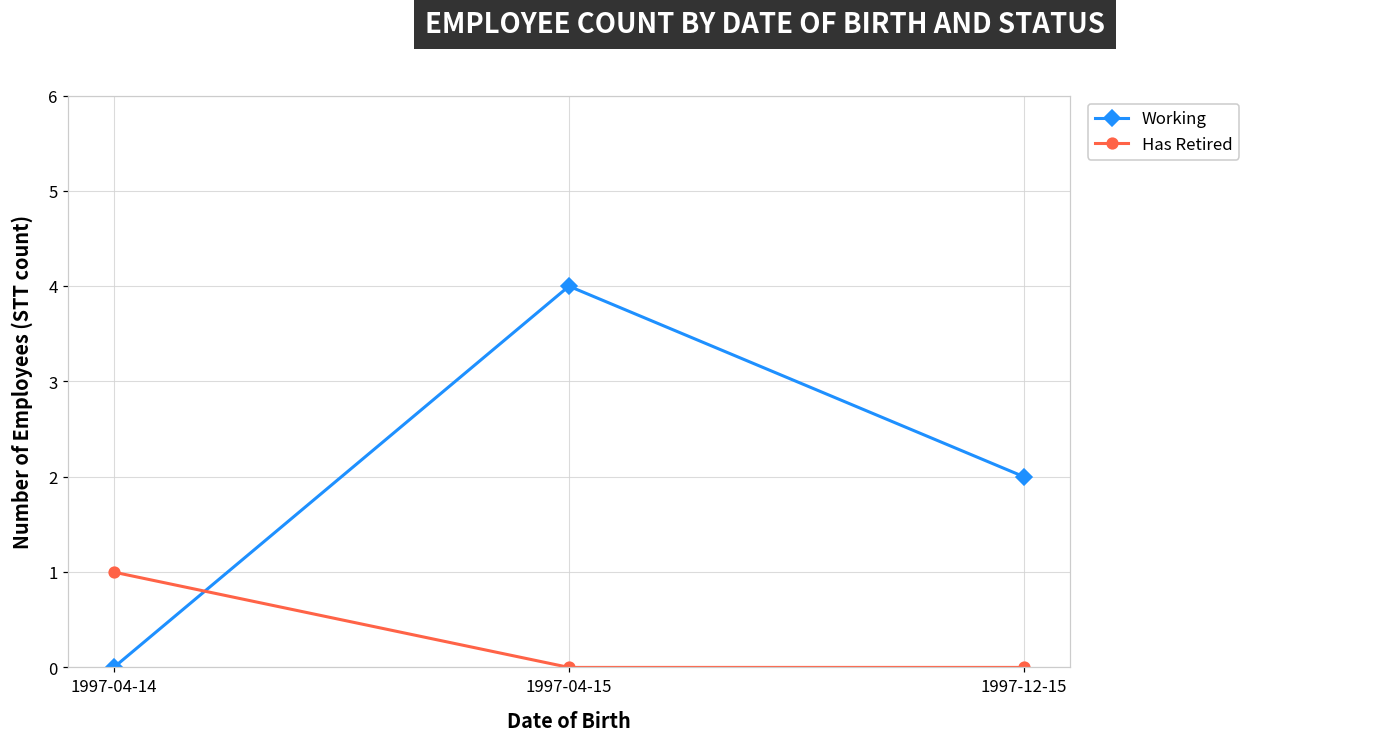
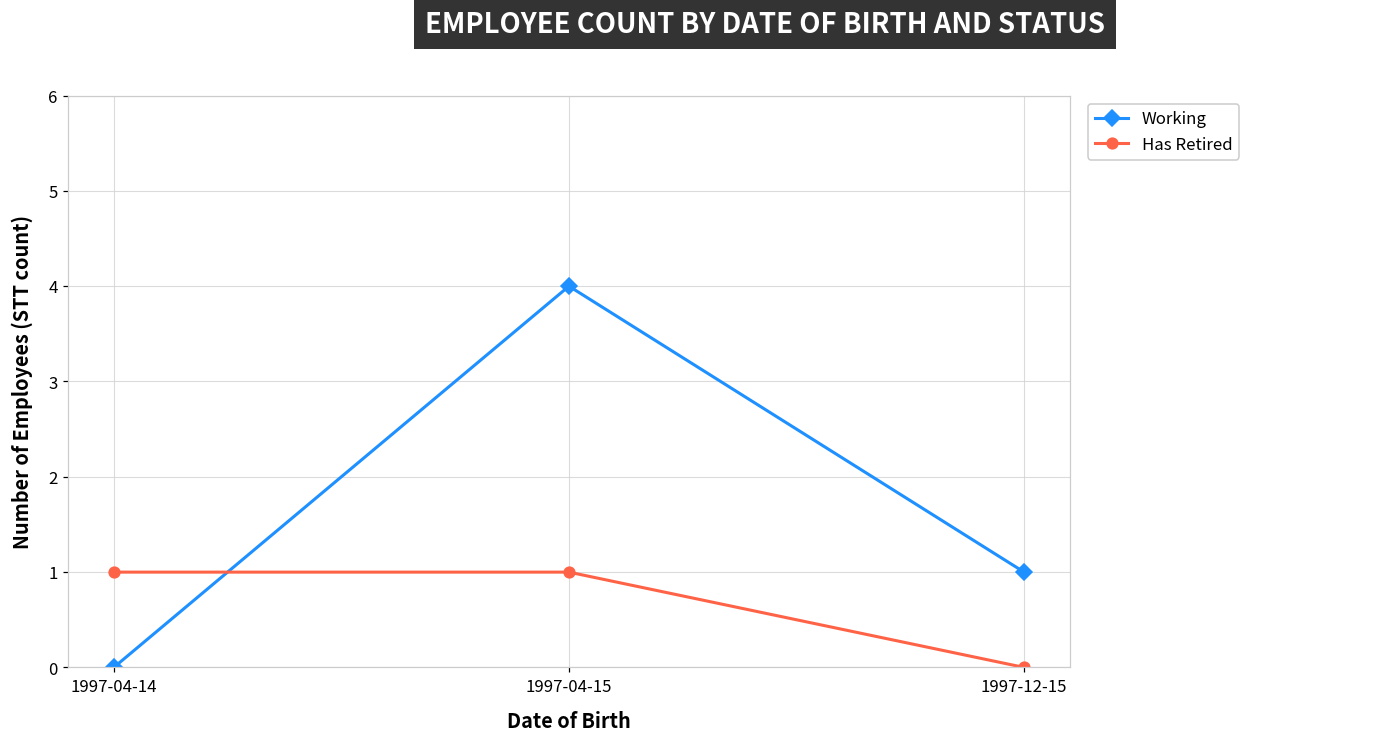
Has Retired, 1997-04-15: 0 -> 1
Working, 1997-12-15: 2 -> 1
